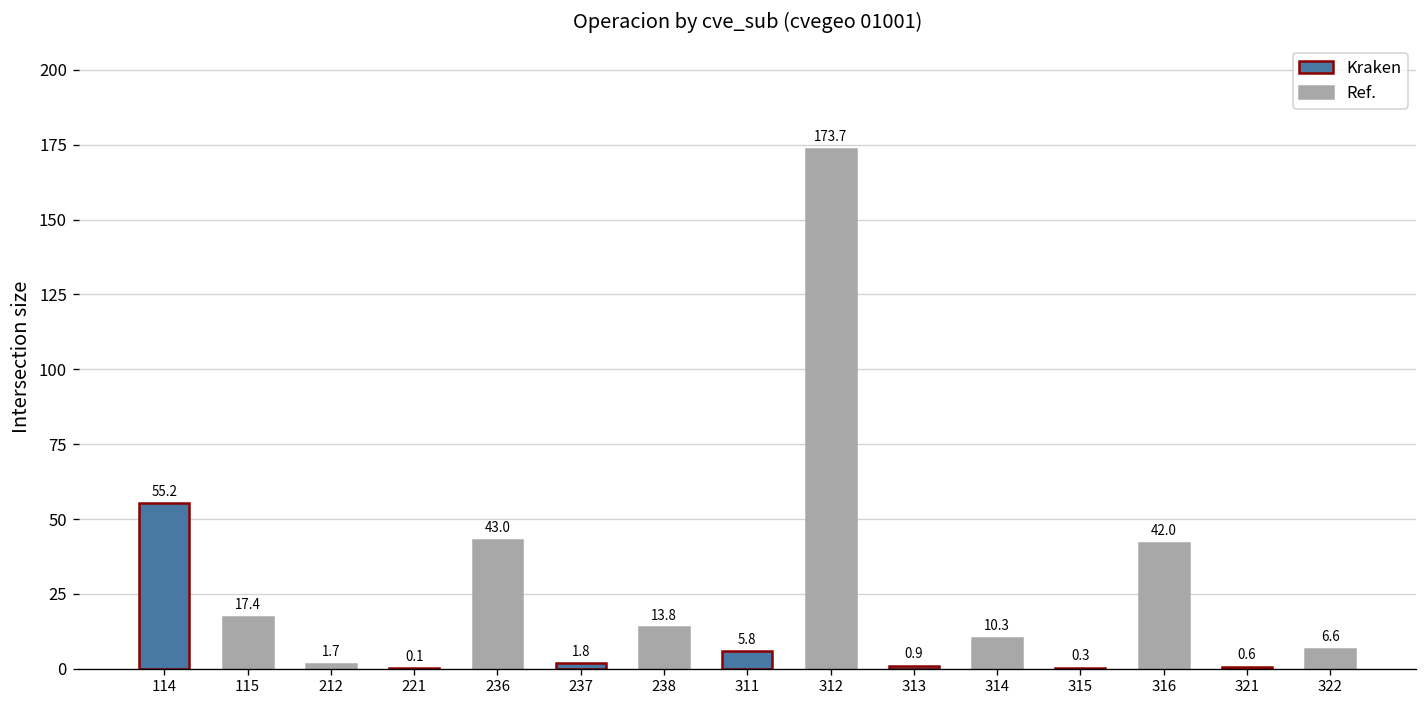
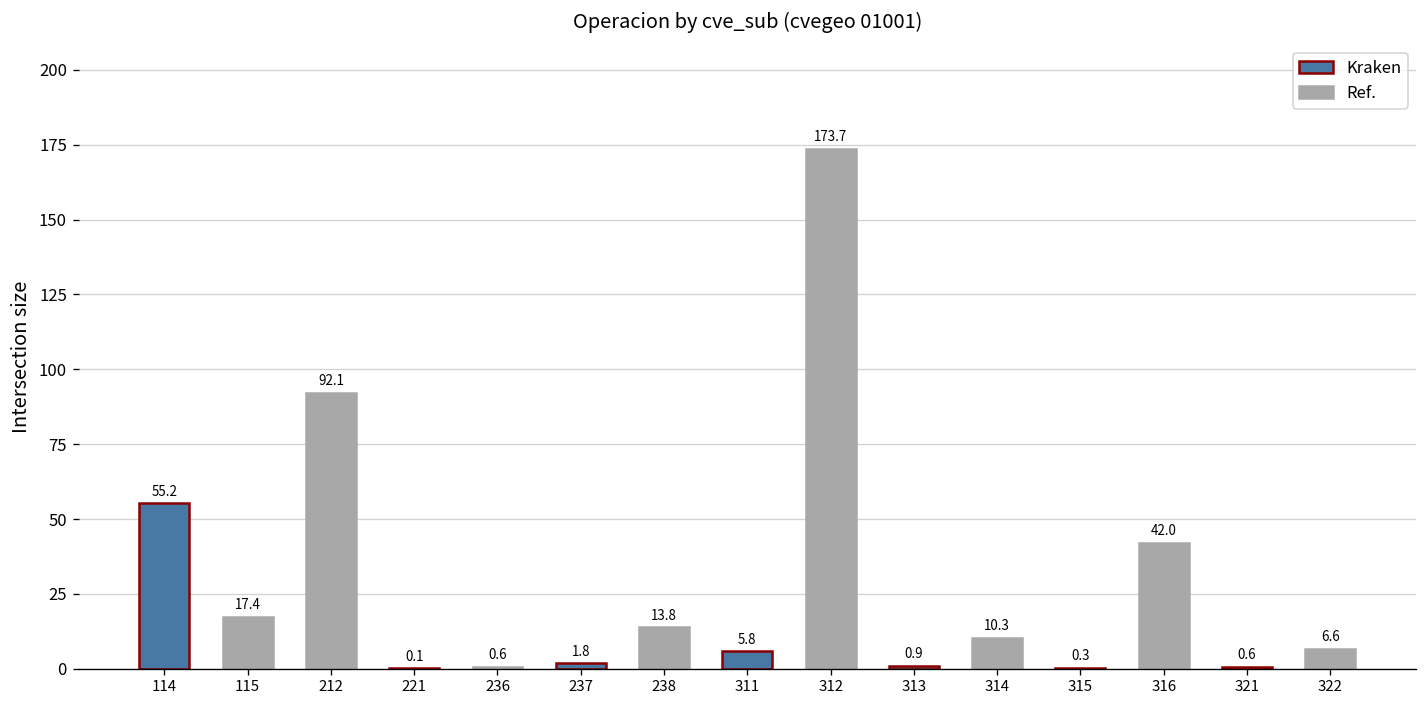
212: 1.7 -> 92.1
236: 43.0 -> 0.6
